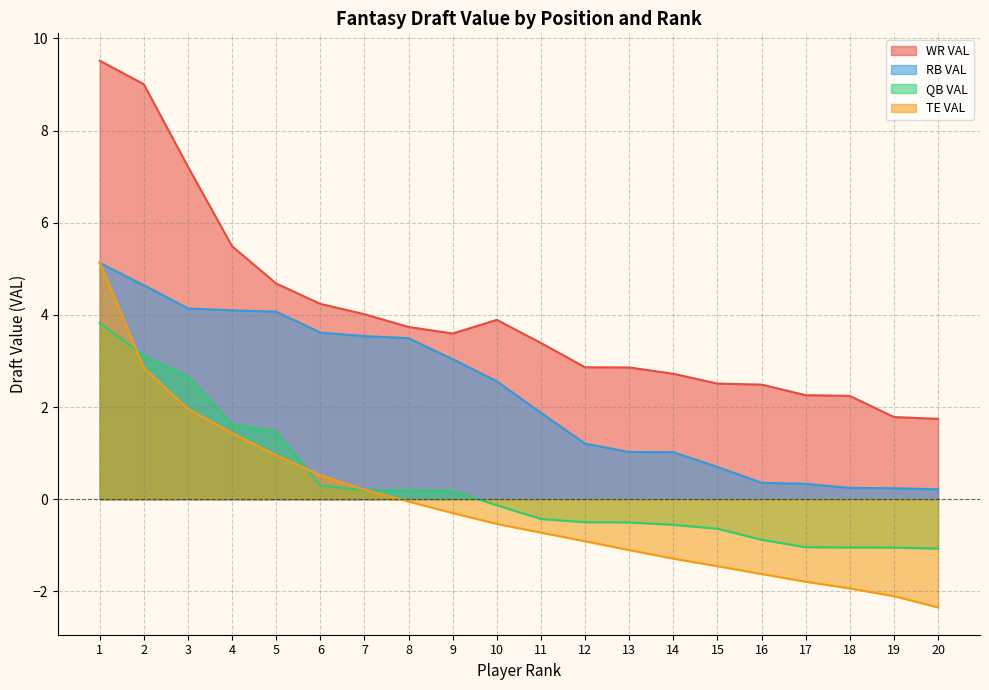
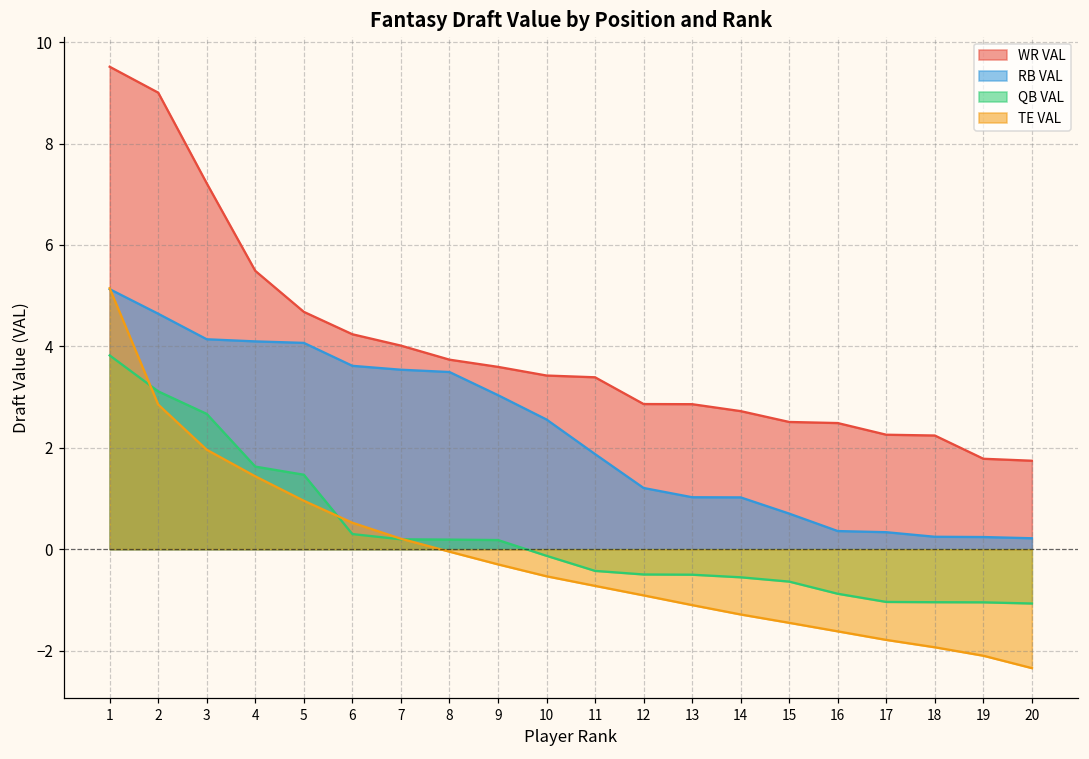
WR VAL, 10: 3.9 -> 3.4
